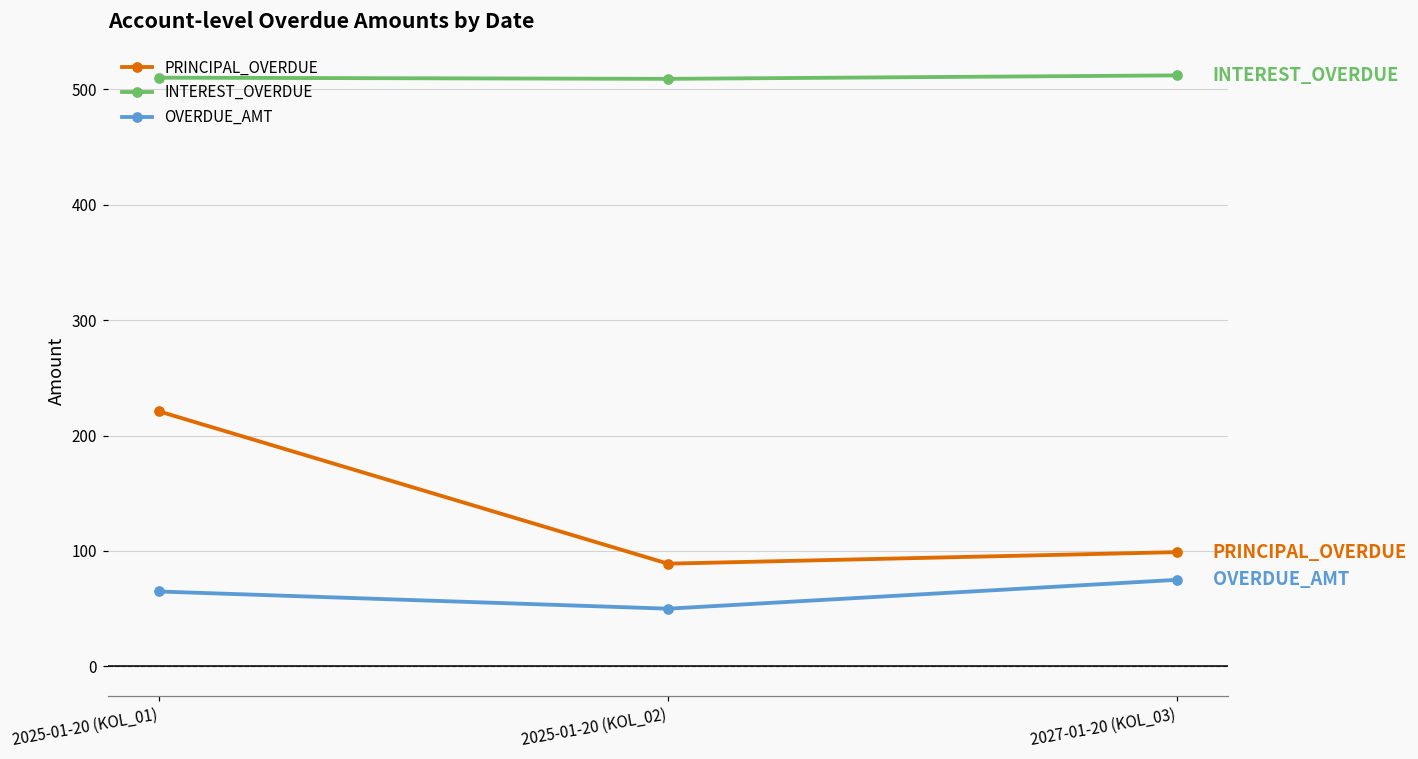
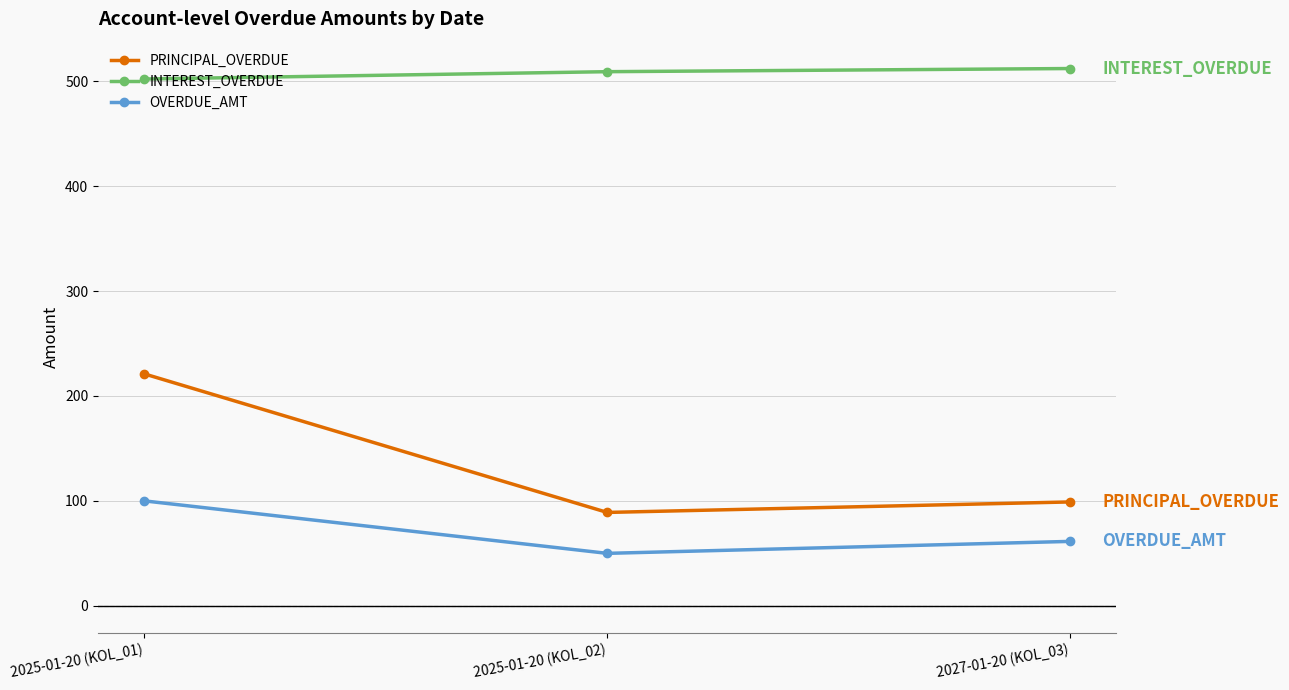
INTEREST_OVERDUE, 2025-01-20 (KOL_01): 510 -> 502
OVERDUE_AMT, 2025-01-20 (KOL_01): 65 -> 100
OVERDUE_AMT, 2027-01-20 (KOL_03): 75 -> 61
